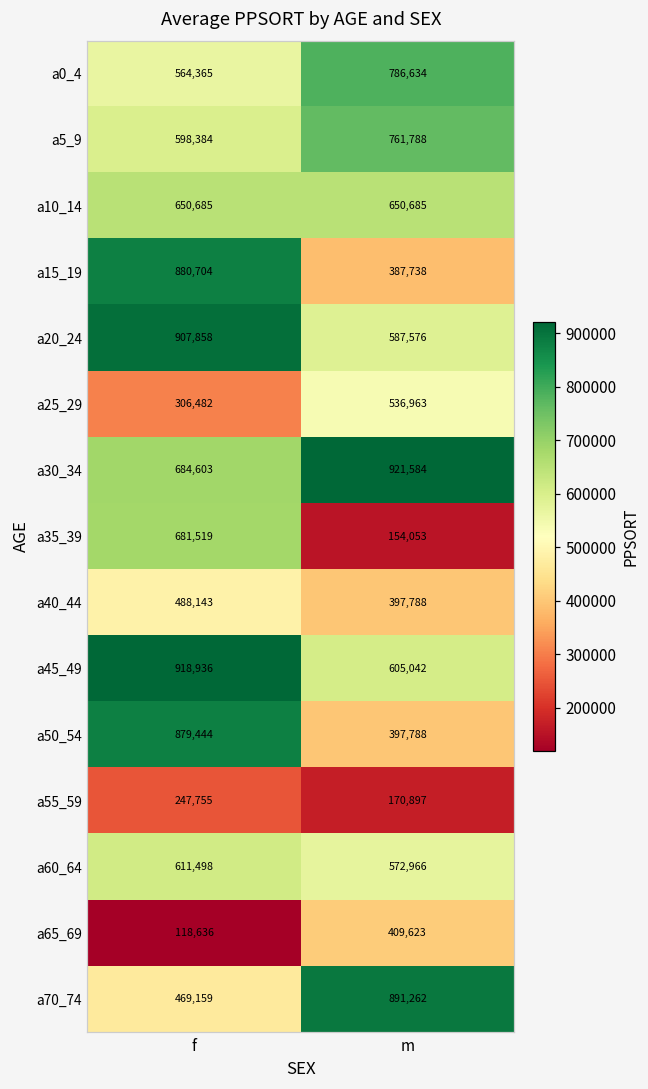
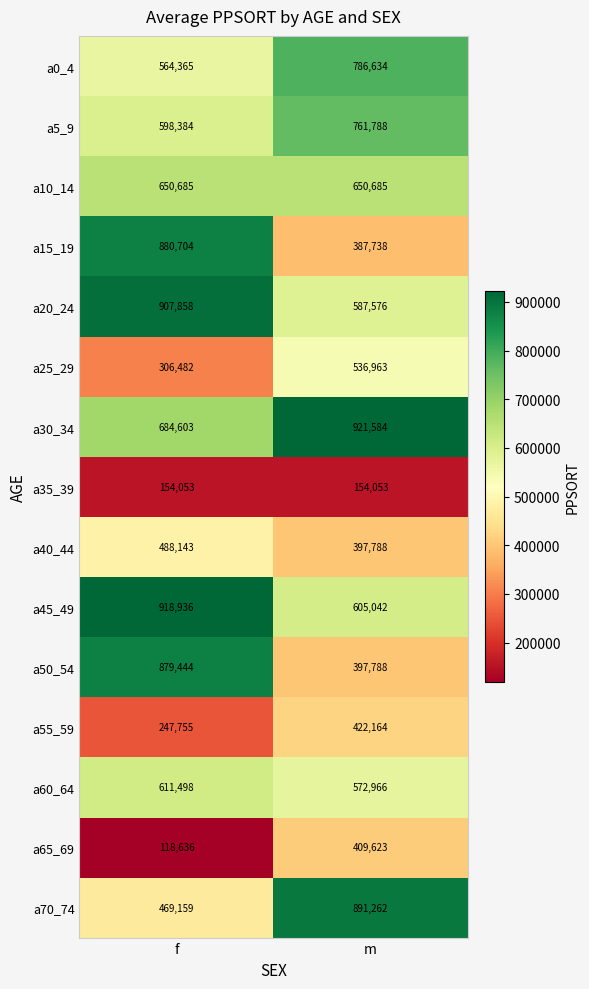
a35_39, f: 681,519 -> 154,053
a55_59, m: 170,897 -> 422,164
